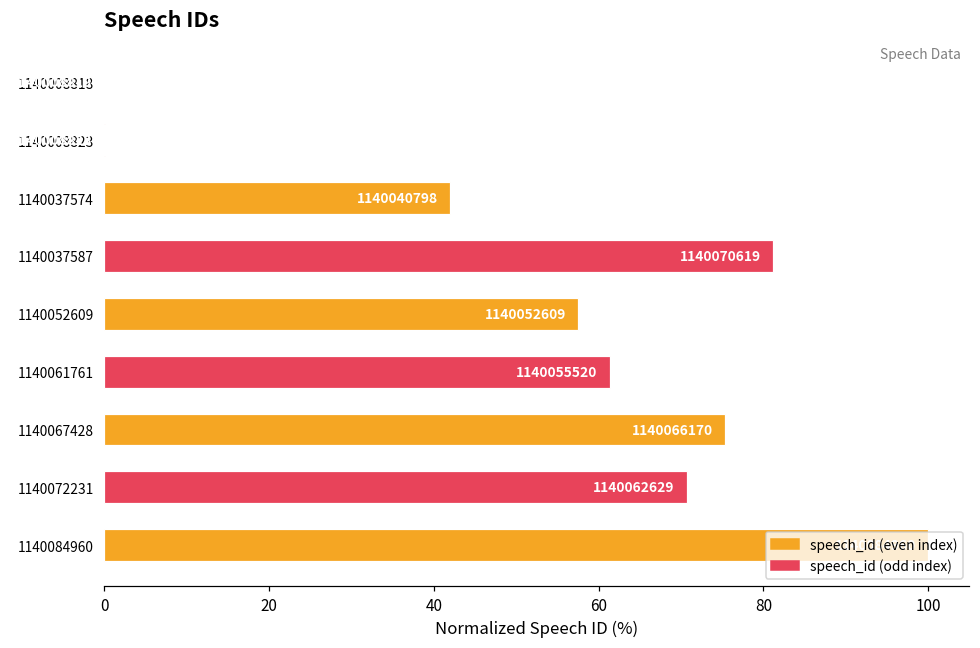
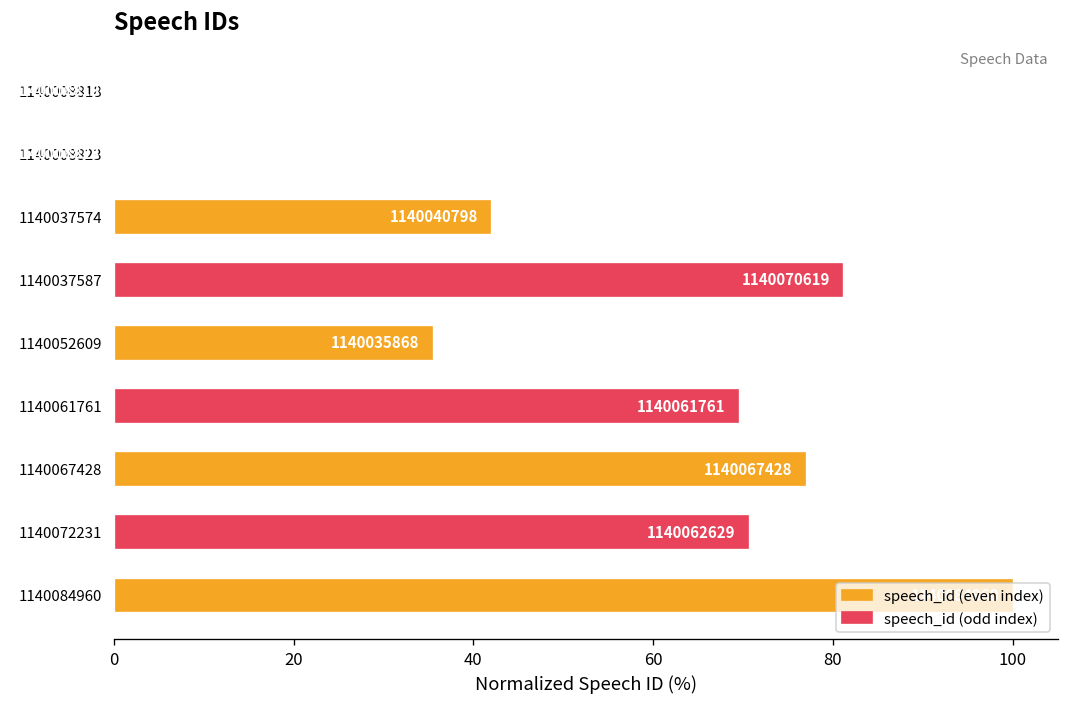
1140052609: 1140052609 -> 1140035868
1140061761: 1140055520 -> 1140061761
1140067428: 1140066170 -> 1140067428
